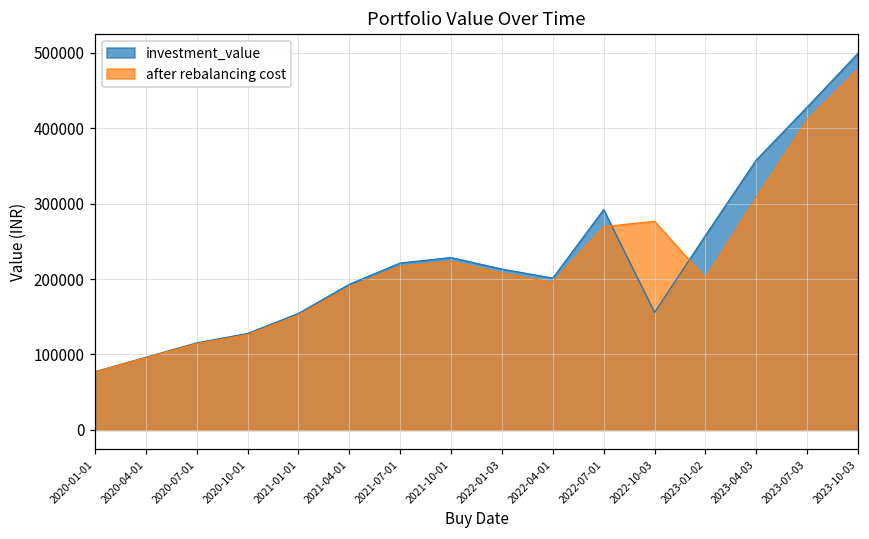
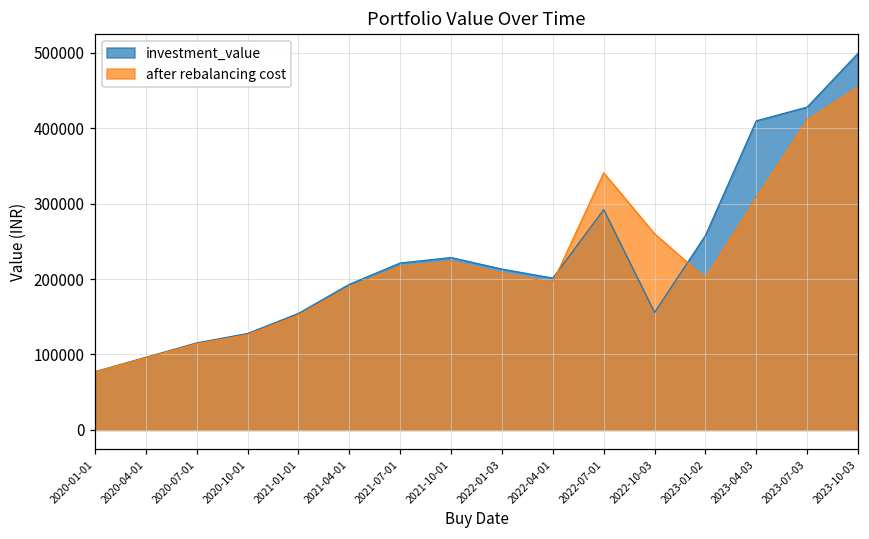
after rebalancing cost, 2022-07-01: 270000 -> 340000
after rebalancing cost, 2022-10-03: 280000 -> 260000
investment_value, 2023-04-03: 360000 -> 410000
after rebalancing cost, 2023-10-03: 480000 -> 450000
